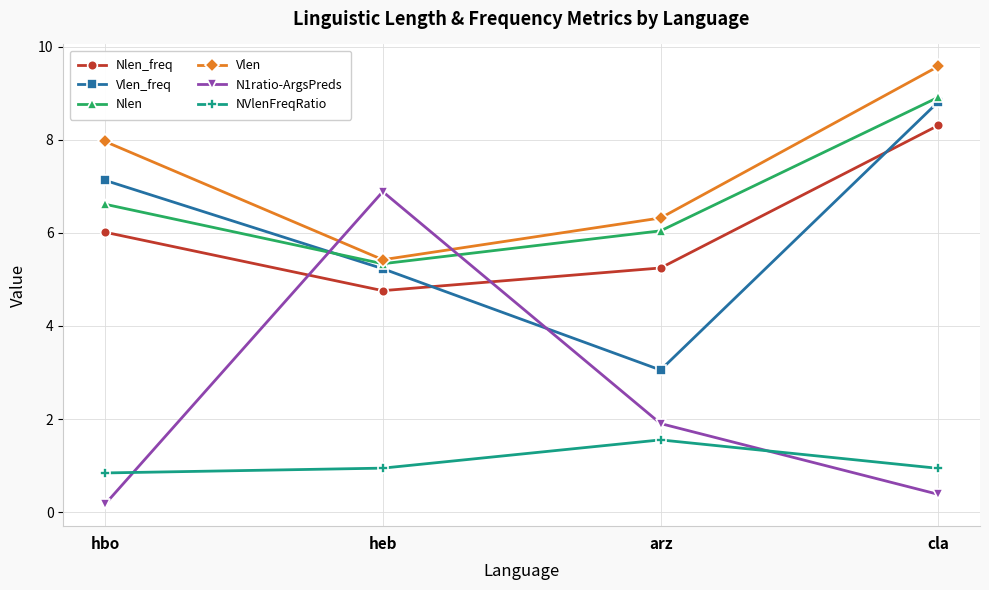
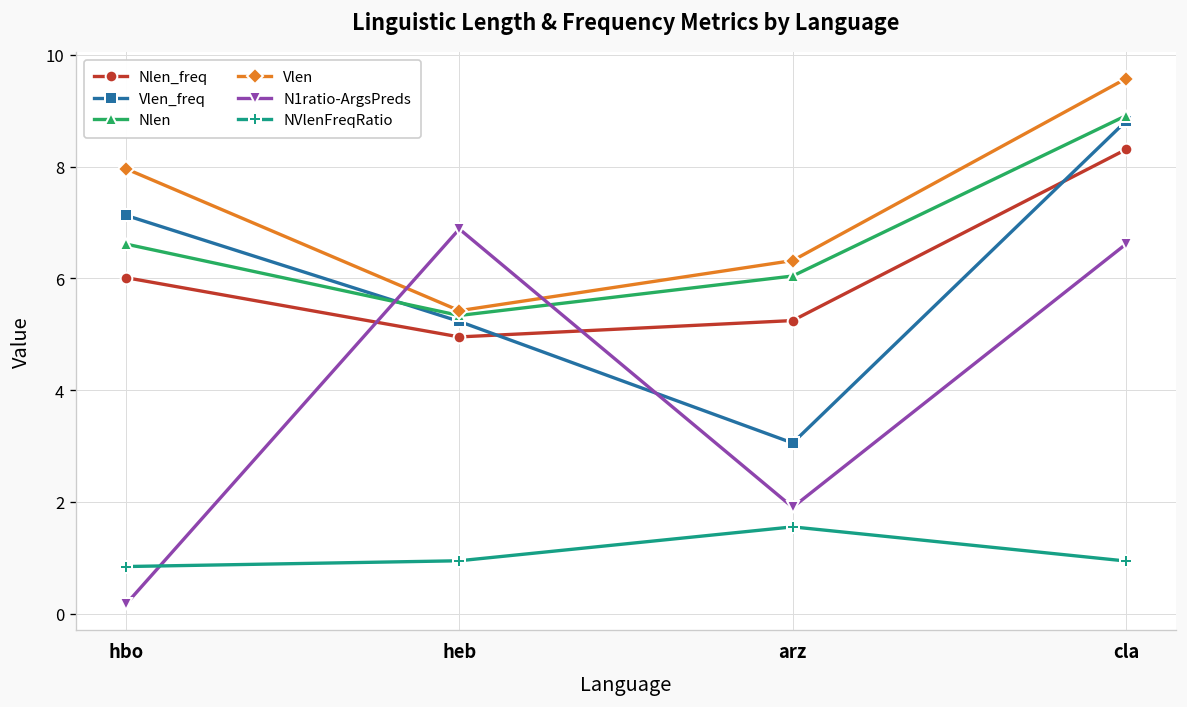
Nlen_freq, heb: 4.8 -> 5.0
N1ratio-ArgsPreds, cla: 0.4 -> 6.6
